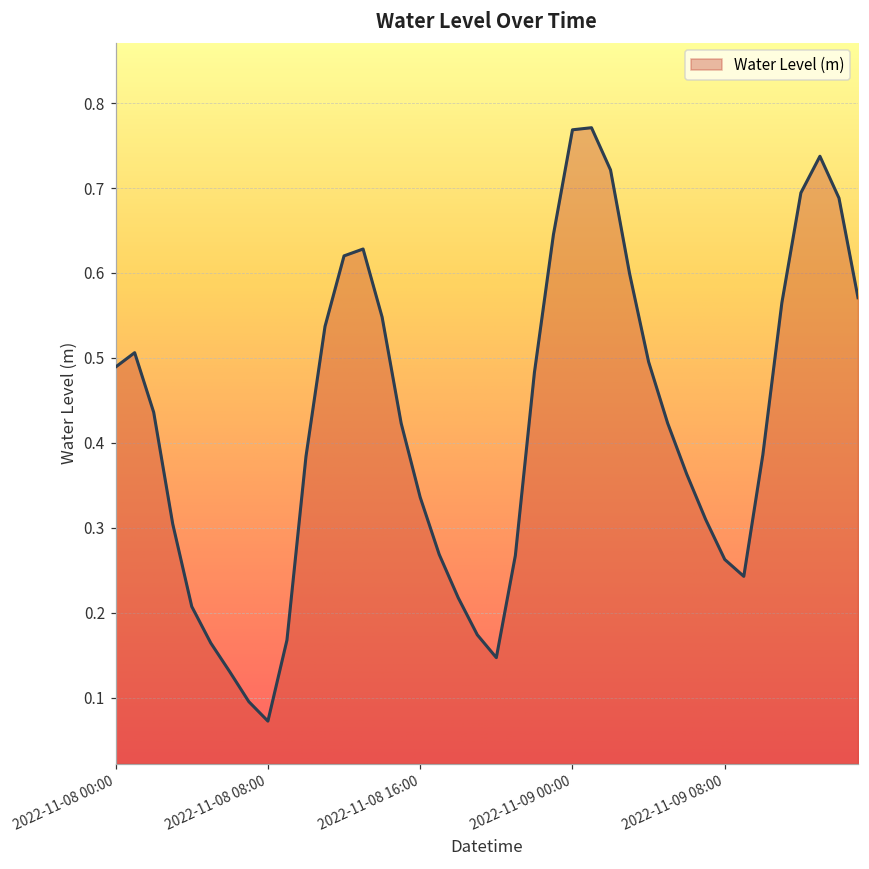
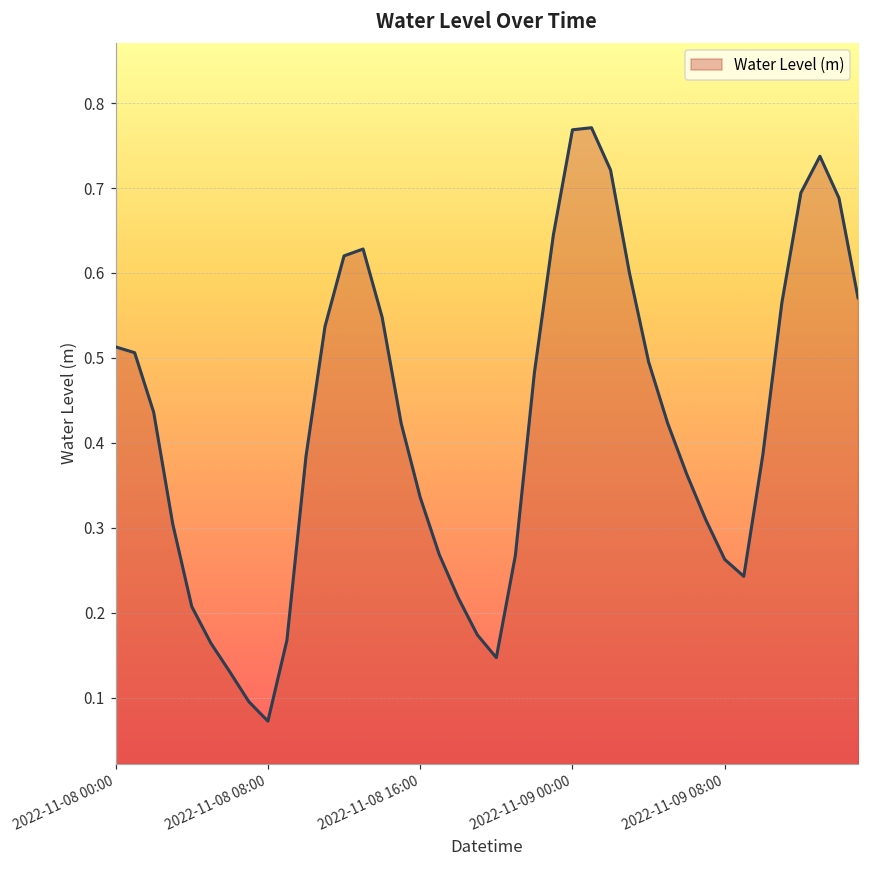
2022-11-08 00:00: 0.49 -> 0.51
